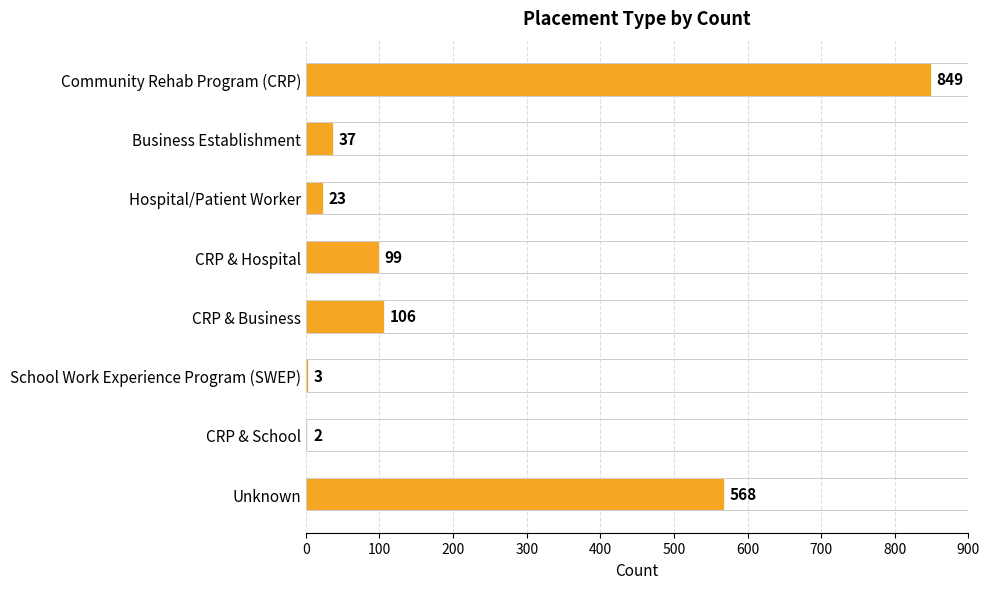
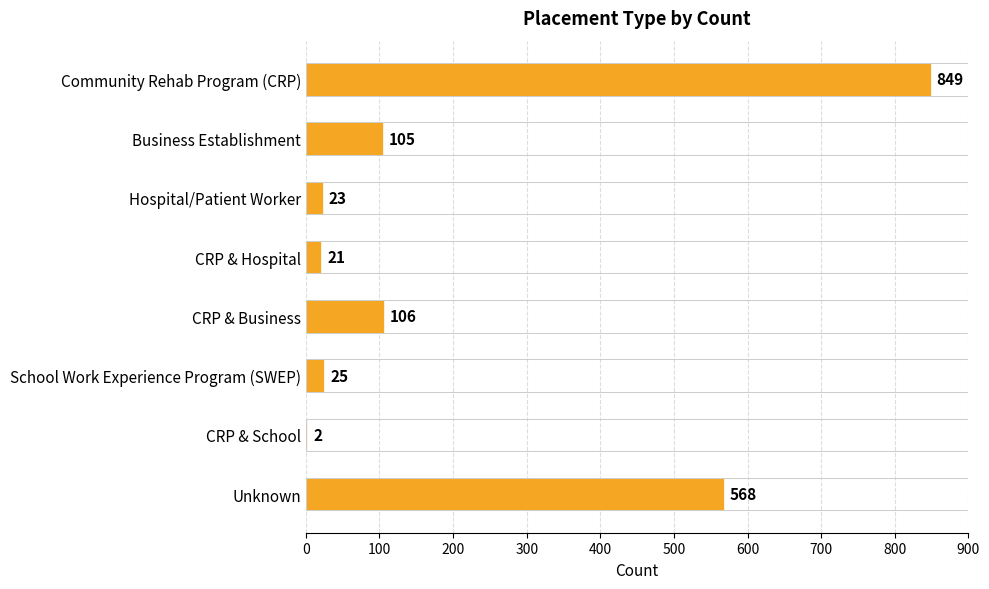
Business Establishment: 37 -> 105
CRP & Hospital: 99 -> 21
School Work Experience Program (SWEP): 3 -> 25
